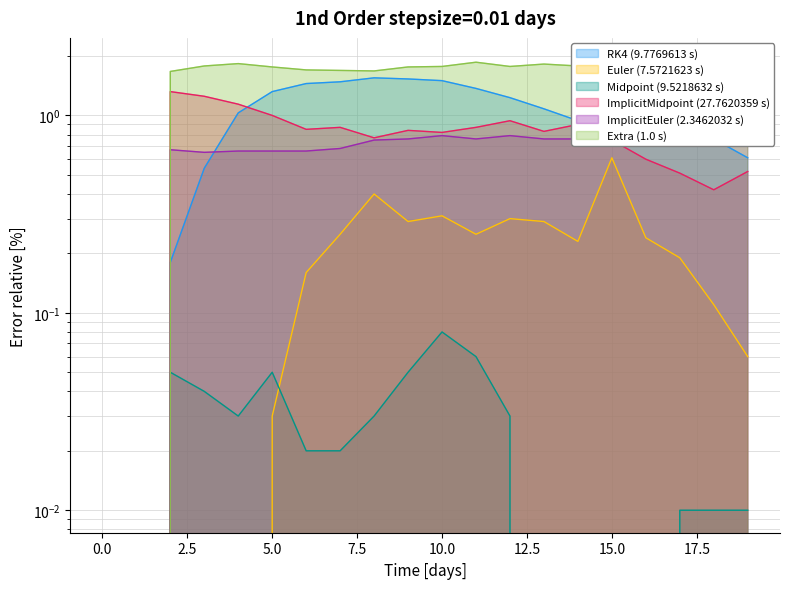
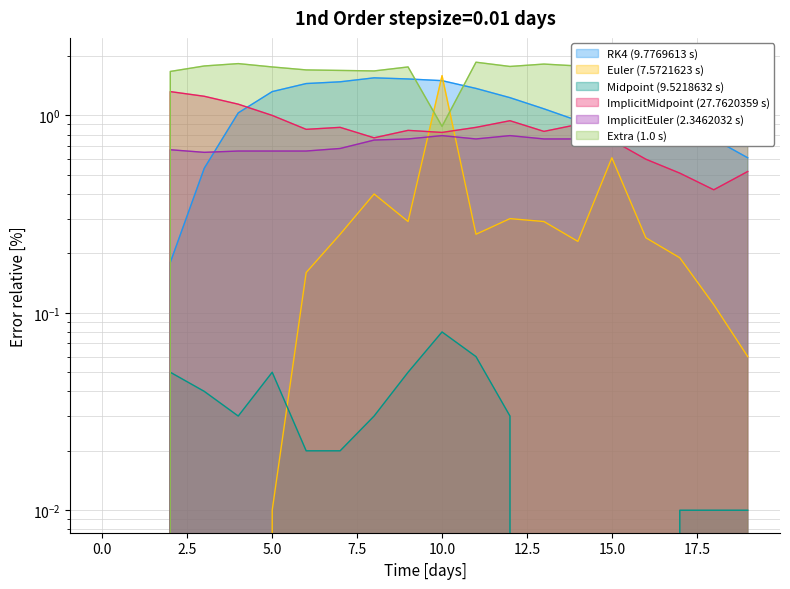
Euler (7.5721623 s), 5.0: 0.03 -> 0.01
Euler (7.5721623 s), 10.0: 0.31 -> 1.6
Extra (1.0 s), 10.0: 1.8 -> 0.9
